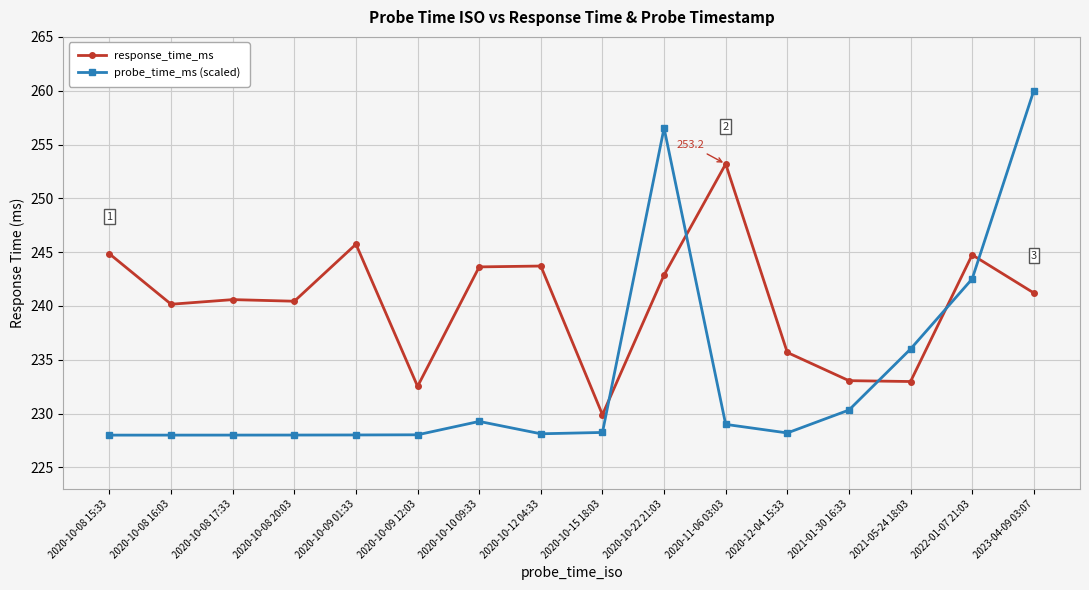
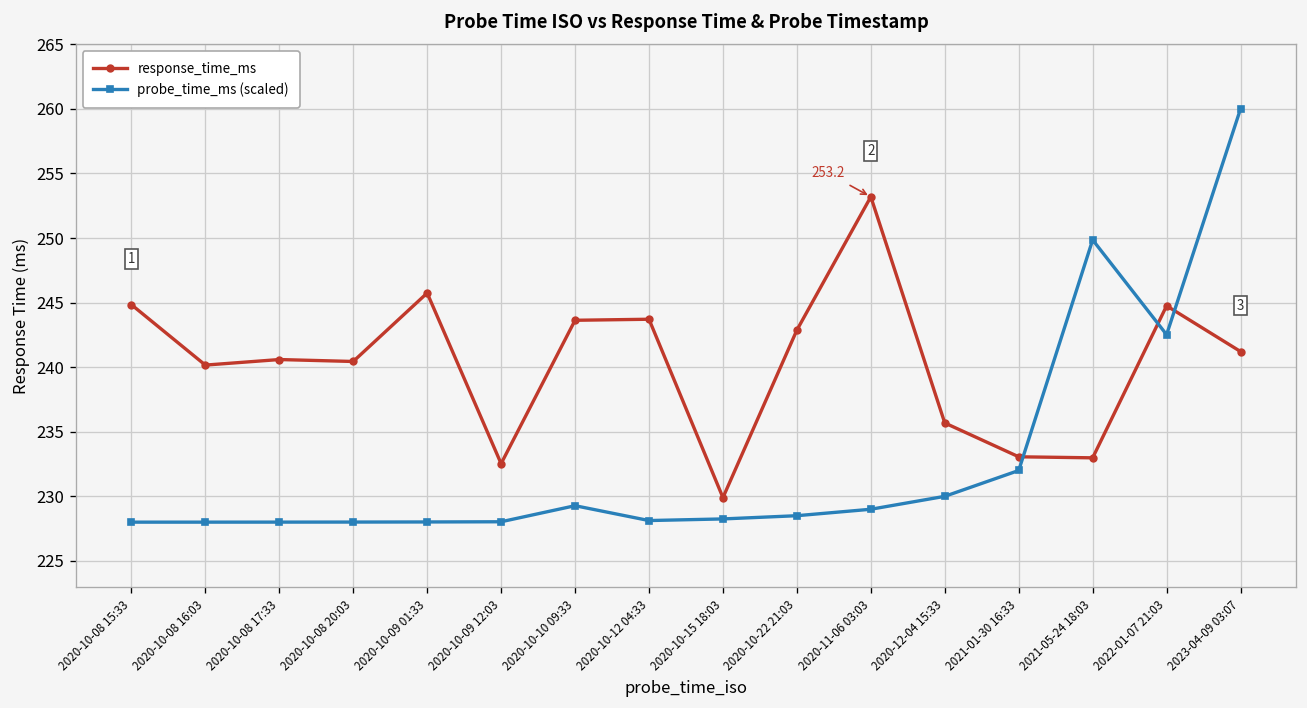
probe_time_ms (scaled), 2020-10-22 21:03: 256.5 -> 228.5
probe_time_ms (scaled), 2020-12-04 15:33: 228.2 -> 230.0
probe_time_ms (scaled), 2021-01-30 16:33: 230.3 -> 232.0
probe_time_ms (scaled), 2021-05-24 18:03: 236.0 -> 249.9
